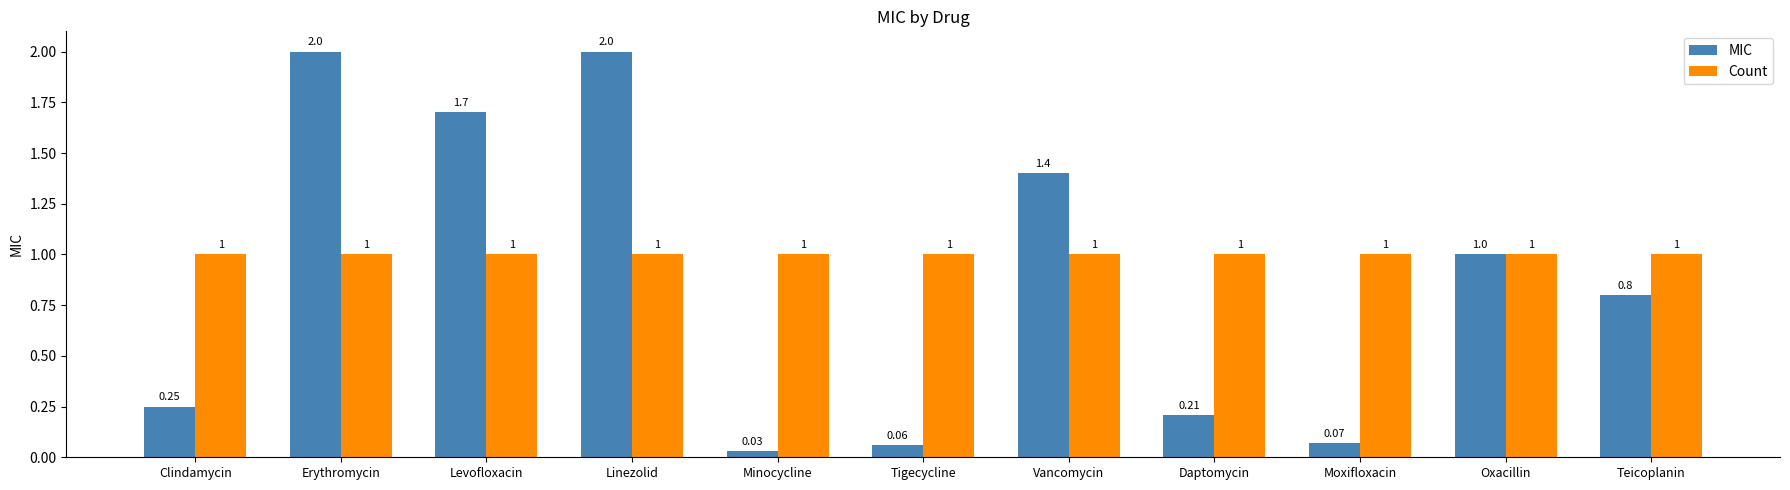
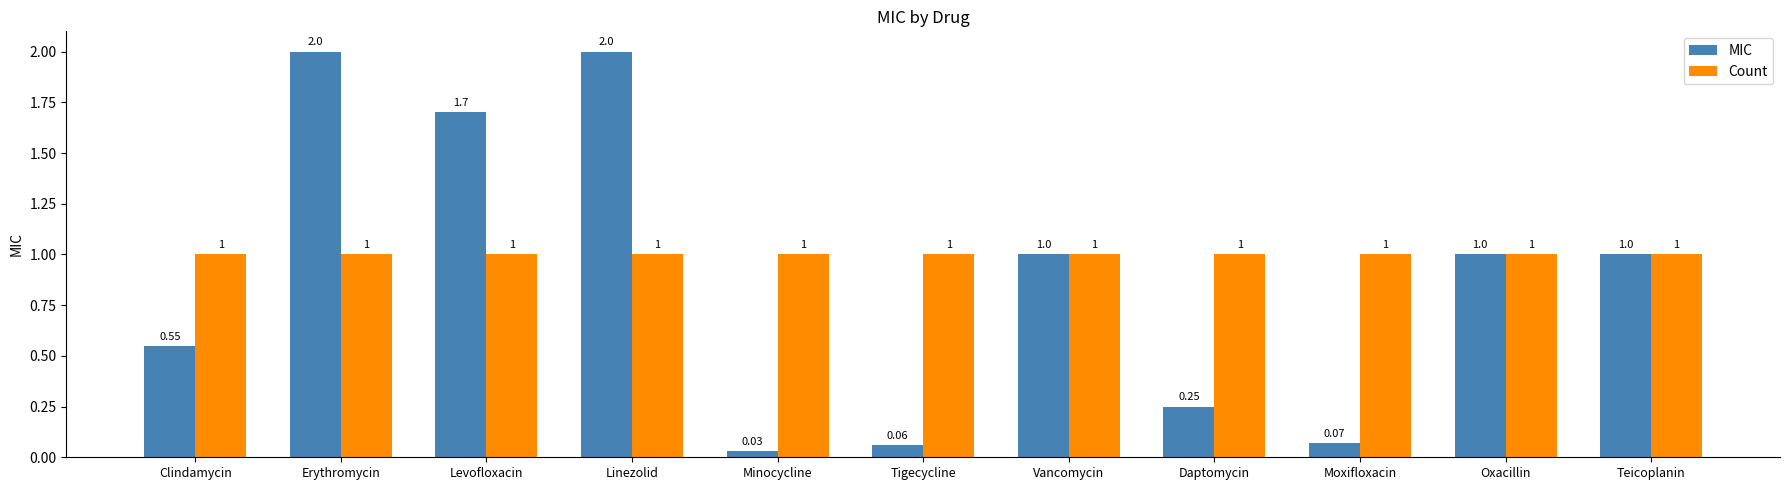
MIC, Clindamycin: 0.25 -> 0.55
MIC, Vancomycin: 1.4 -> 1.0
MIC, Daptomycin: 0.21 -> 0.25
MIC, Teicoplanin: 0.8 -> 1.0
